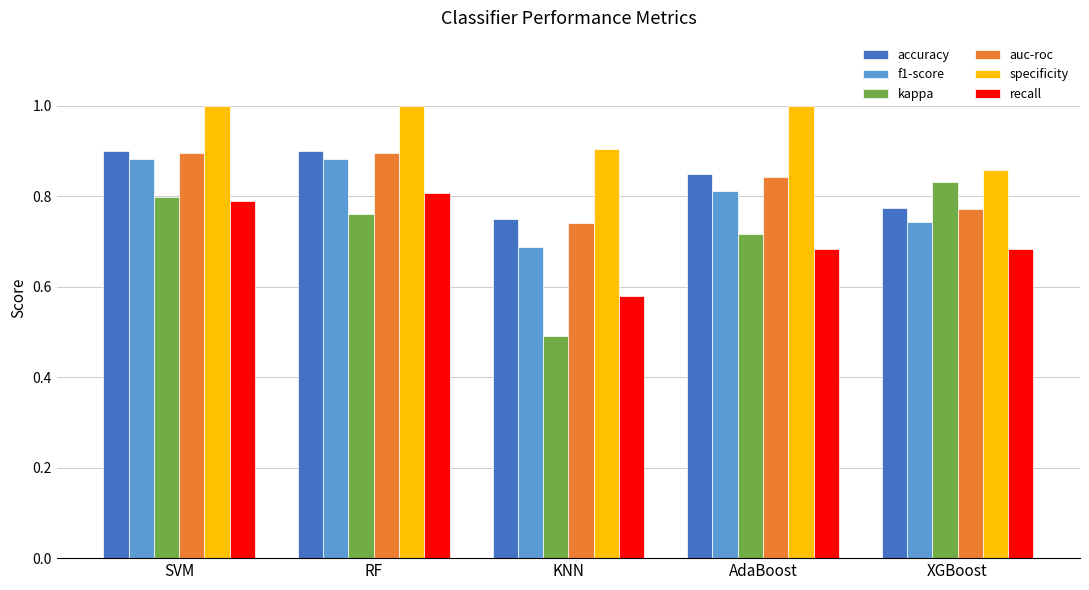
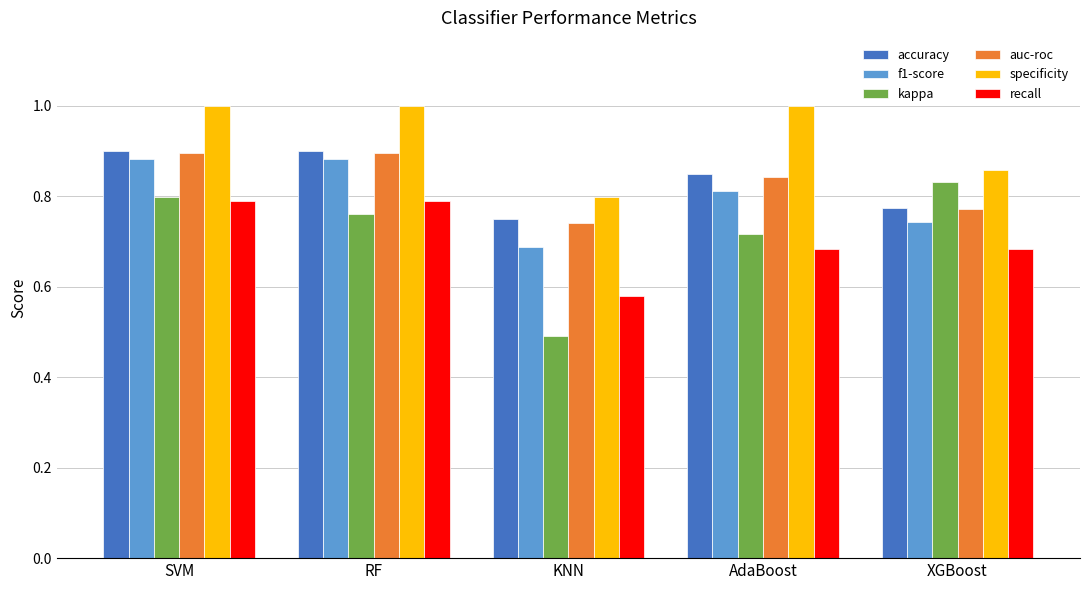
recall, RF: 0.81 -> 0.79
specificity, KNN: 0.90 -> 0.80
